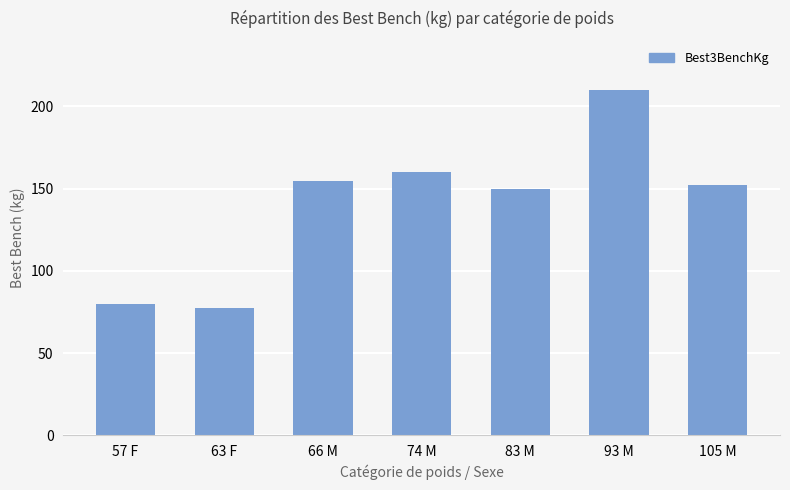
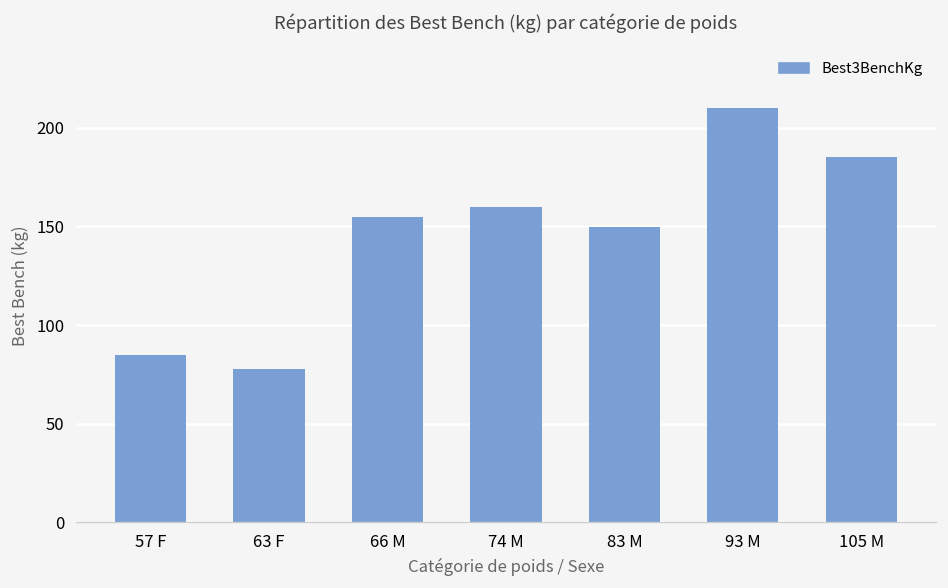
57 F: 80 -> 85
105 M: 152 -> 185
